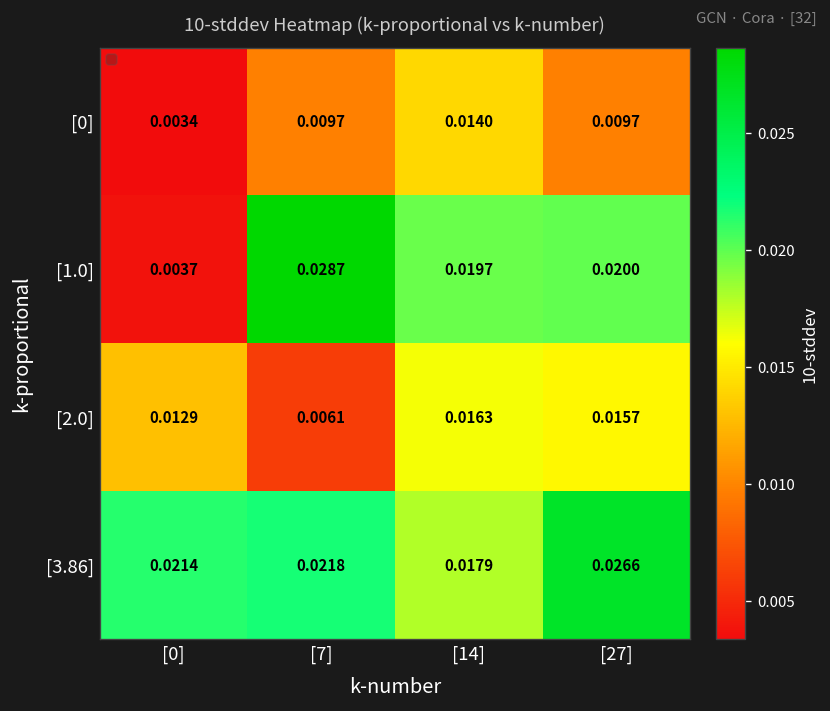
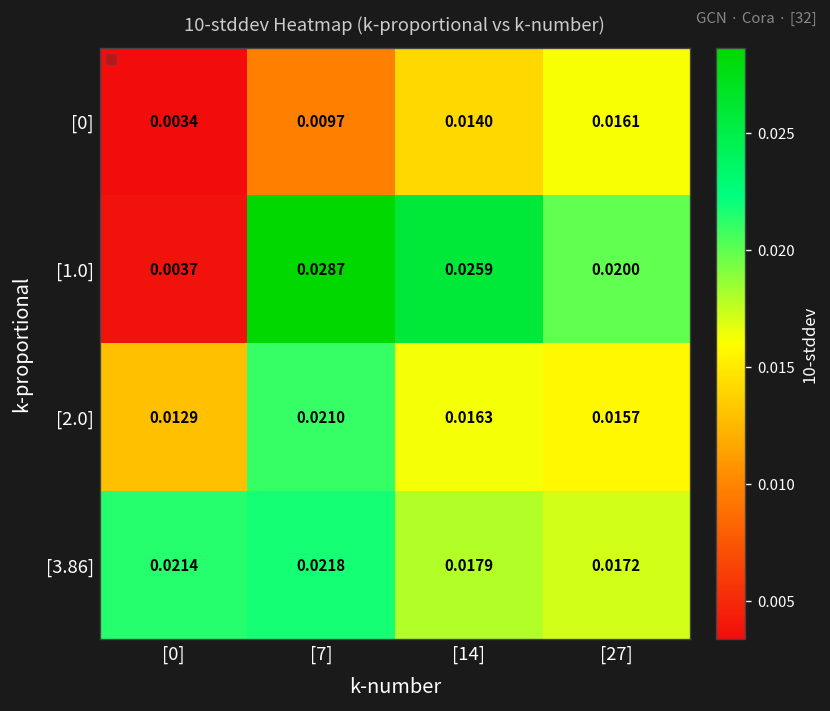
[0], [27]: 0.0097 -> 0.0161
[1.0], [14]: 0.0197 -> 0.0259
[2.0], [7]: 0.0061 -> 0.0210
[3.86], [27]: 0.0266 -> 0.0172
